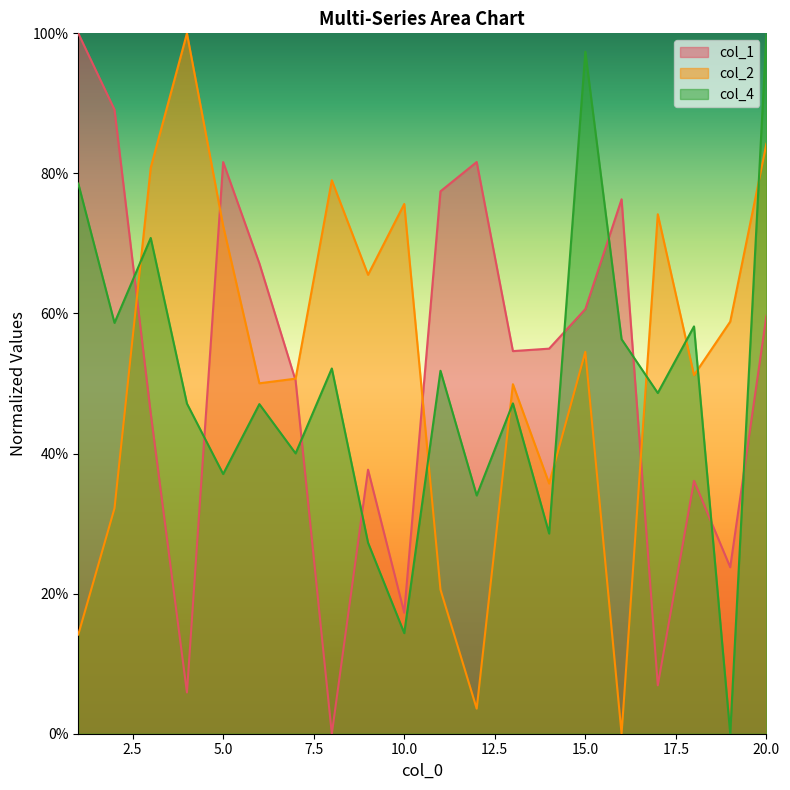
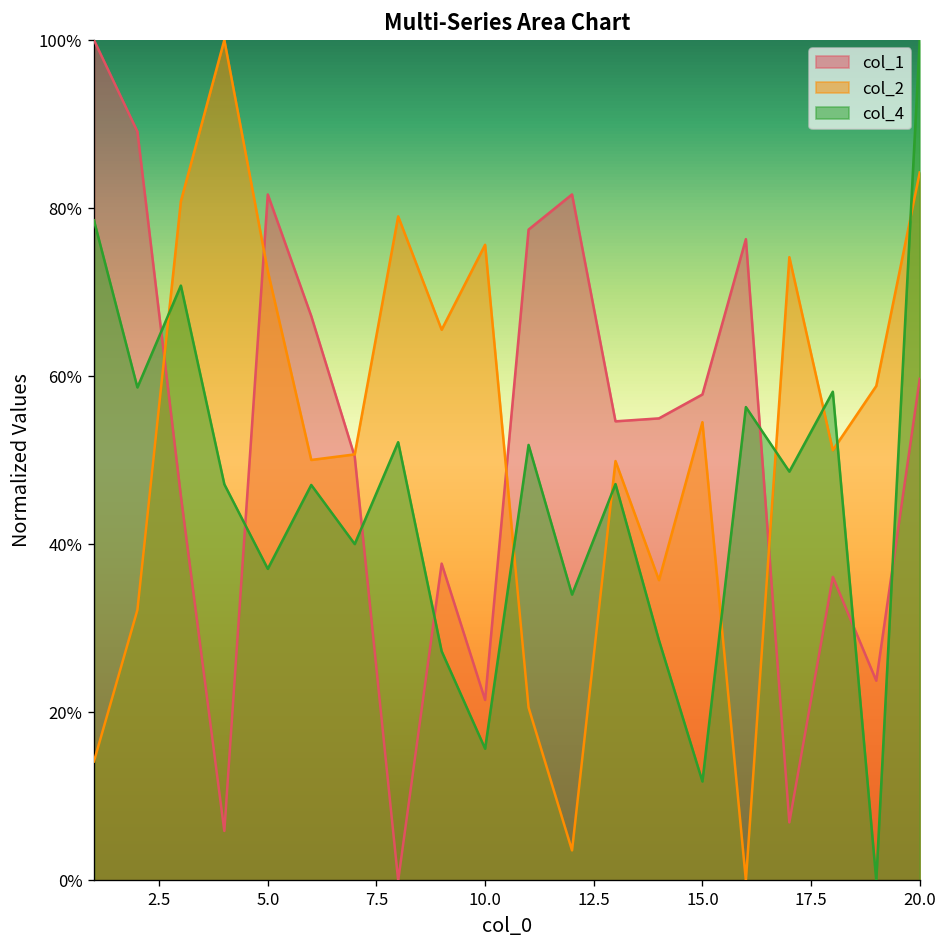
col_1, 10.0: 17% -> 21%
col_4, 10.0: 14% -> 16%
col_1, 15.0: 61% -> 58%
col_4, 15.0: 97% -> 12%
